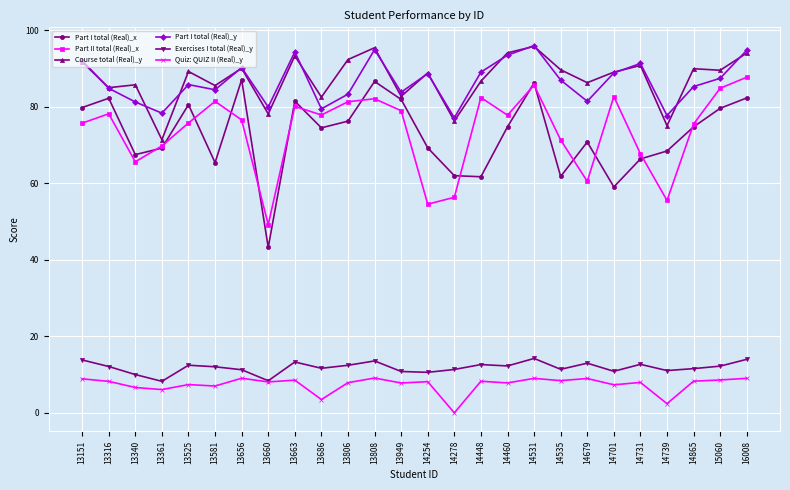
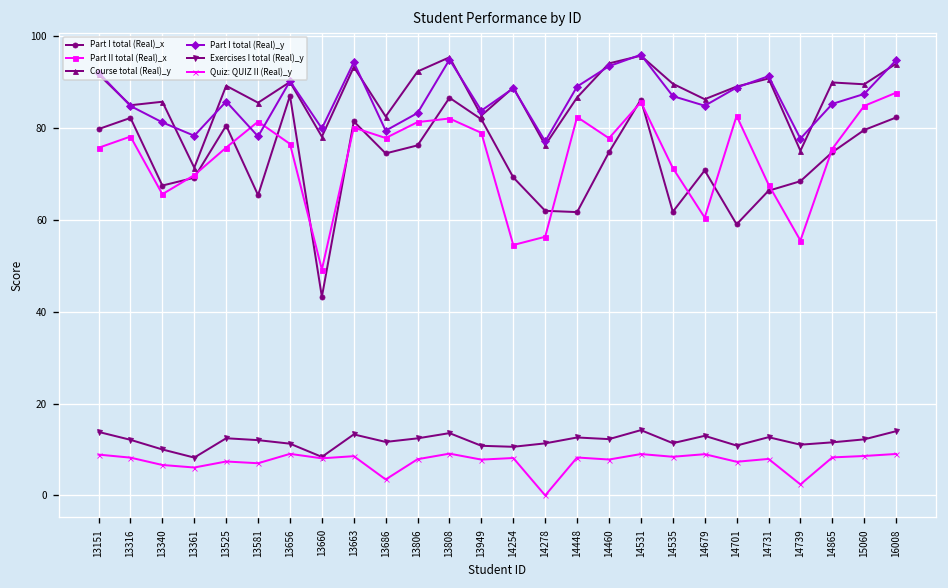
Part I total (Real)_y, 13581: 84 -> 78
Part I total (Real)_y, 14679: 81 -> 85
